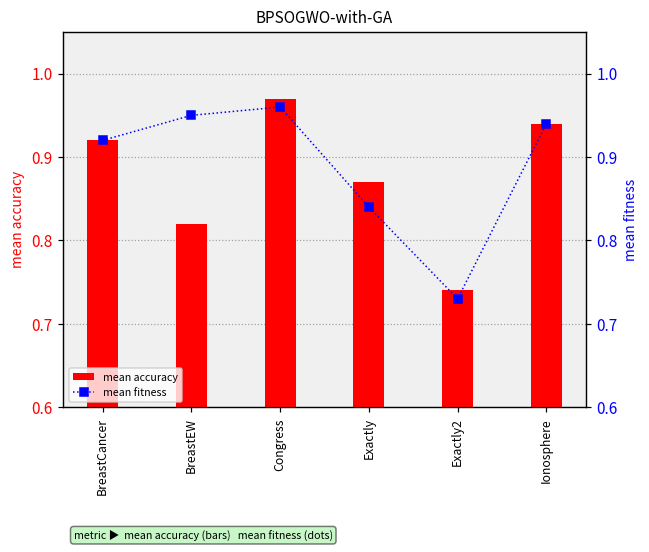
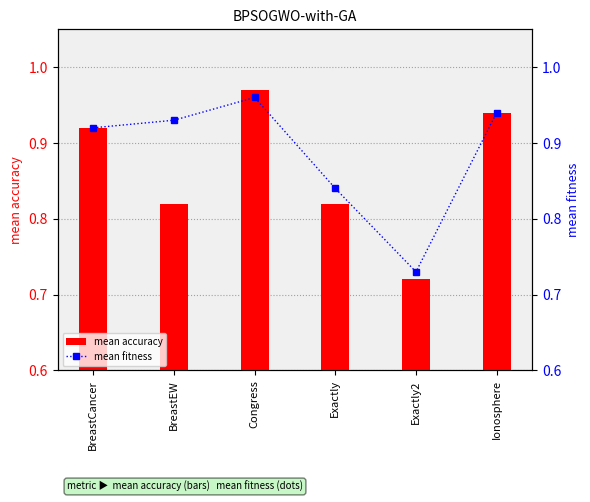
mean accuracy, Exactly: 0.87 -> 0.82
mean accuracy, Exactly2: 0.74 -> 0.72
mean fitness, BreastEW: 0.95 -> 0.93
